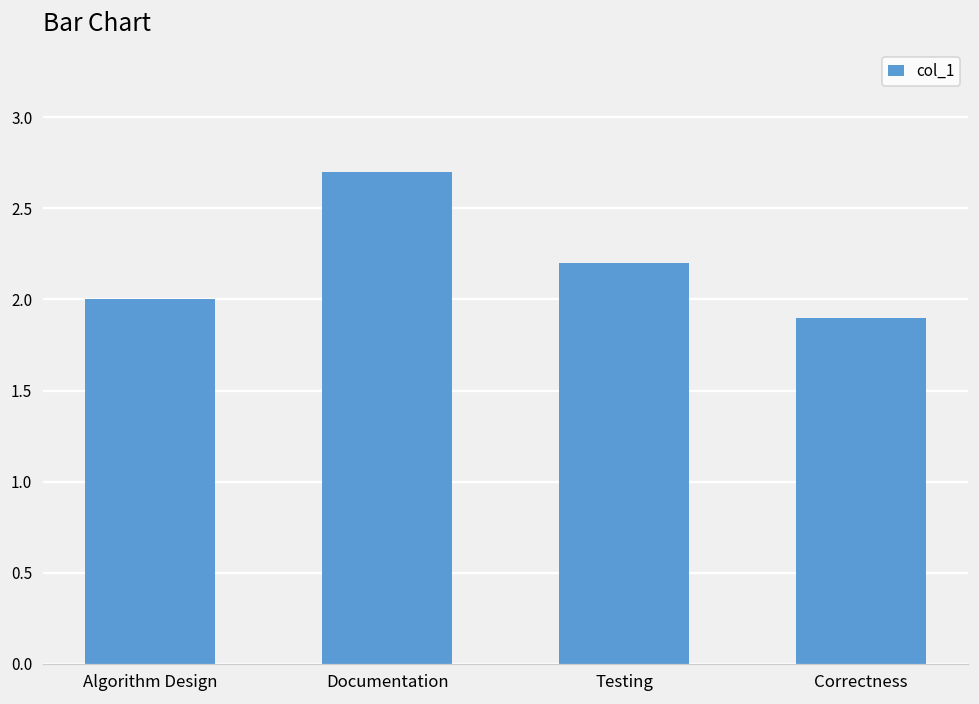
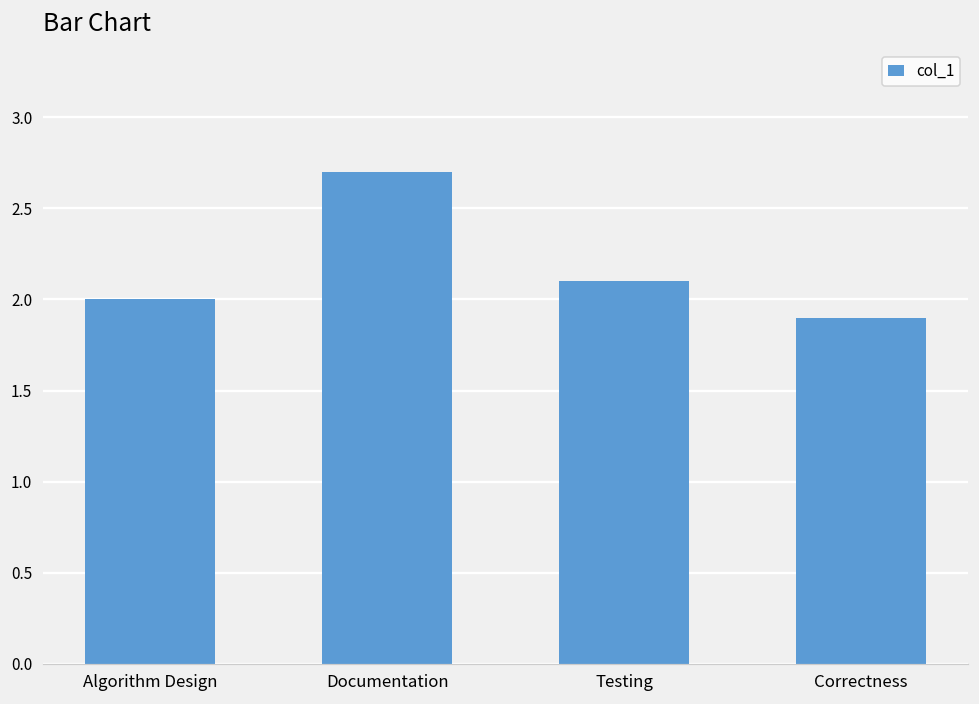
Testing: 2.2 -> 2.1
